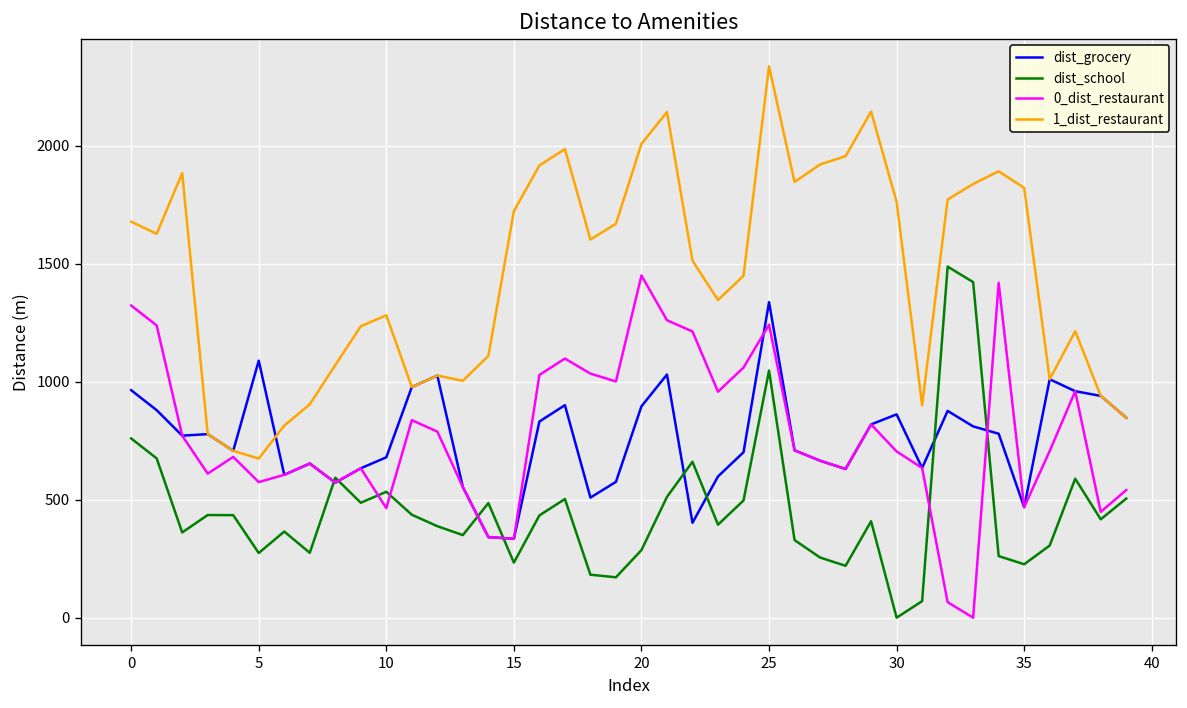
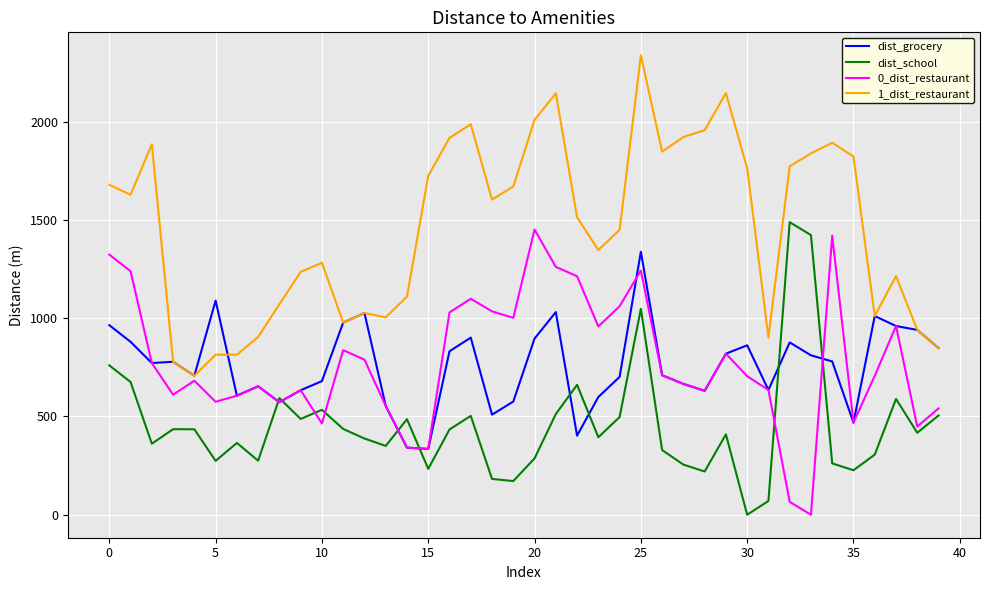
1_dist_restaurant, 5: 670 -> 810
